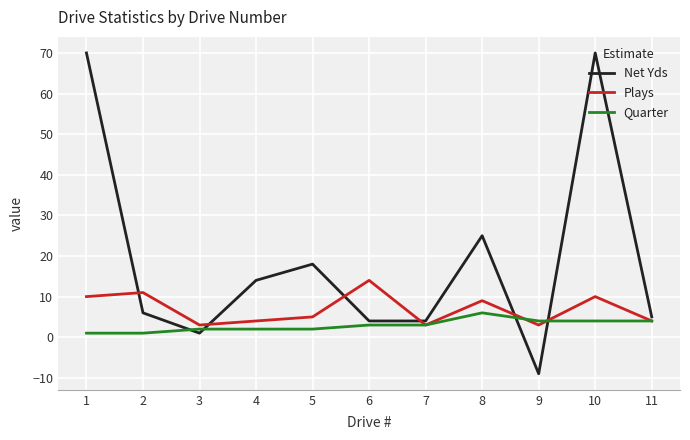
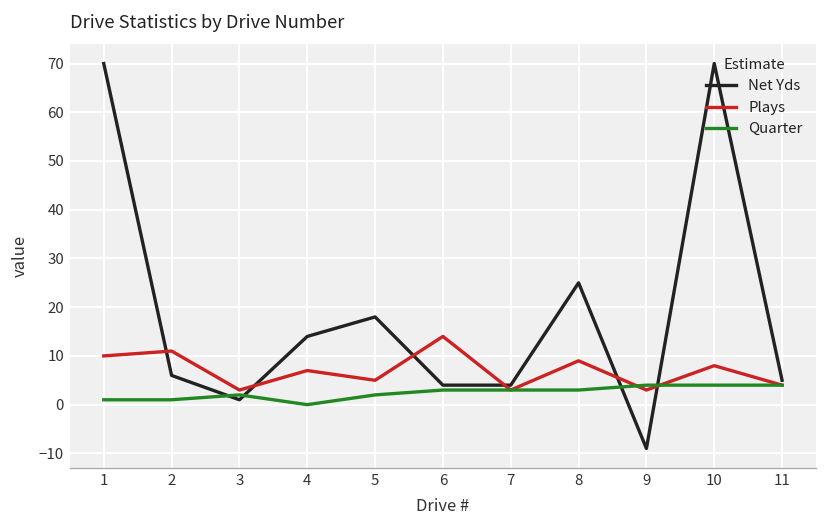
Plays, 4: 4 -> 7
Quarter, 4: 2 -> 0
Quarter, 8: 6 -> 3
Plays, 10: 10 -> 8
